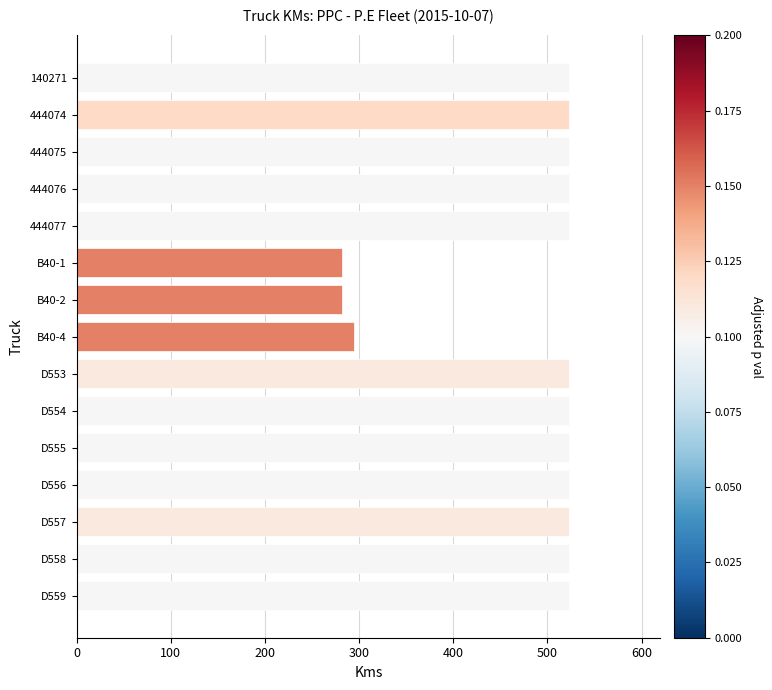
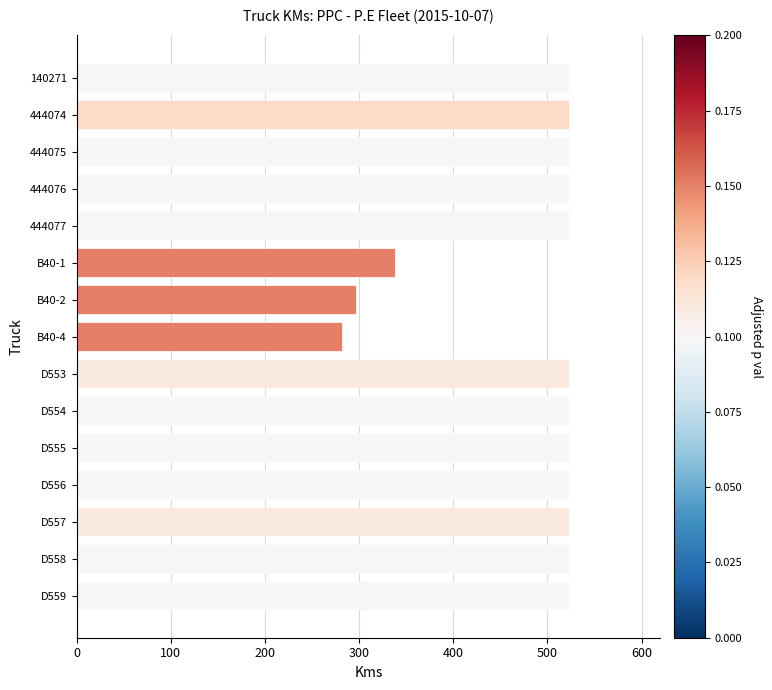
B40-1: 280 -> 340
B40-2: 280 -> 300
B40-4: 300 -> 280
